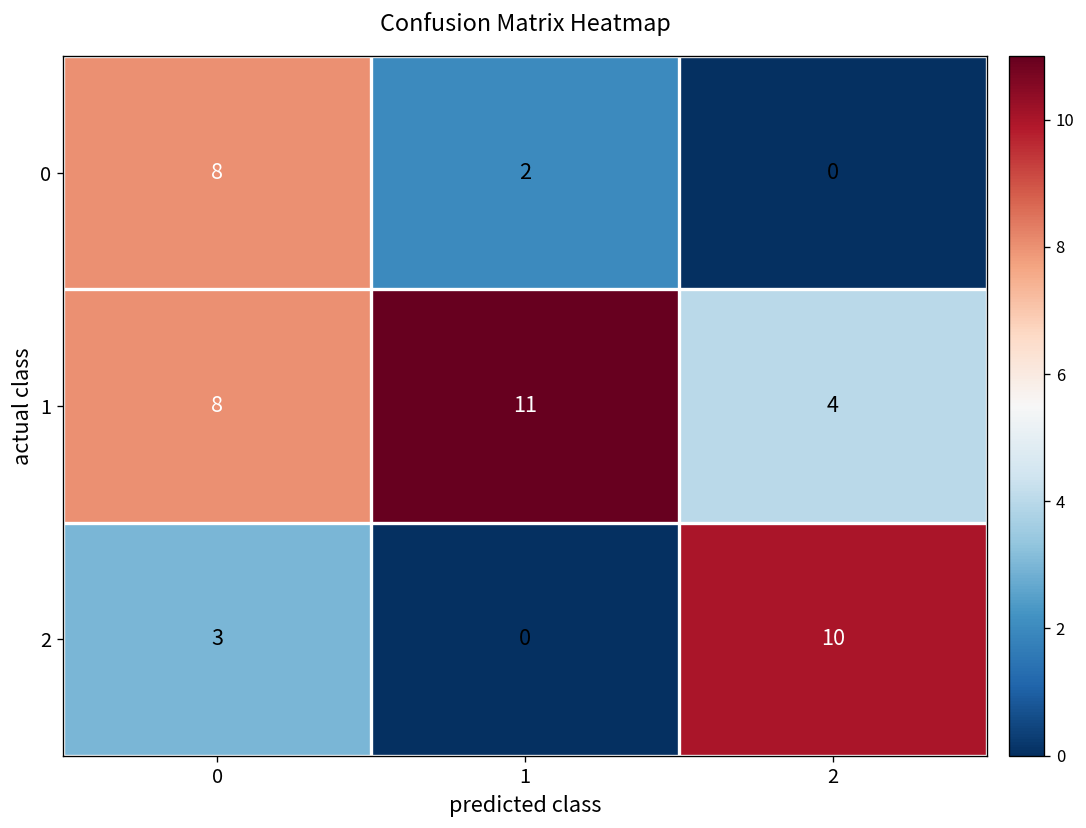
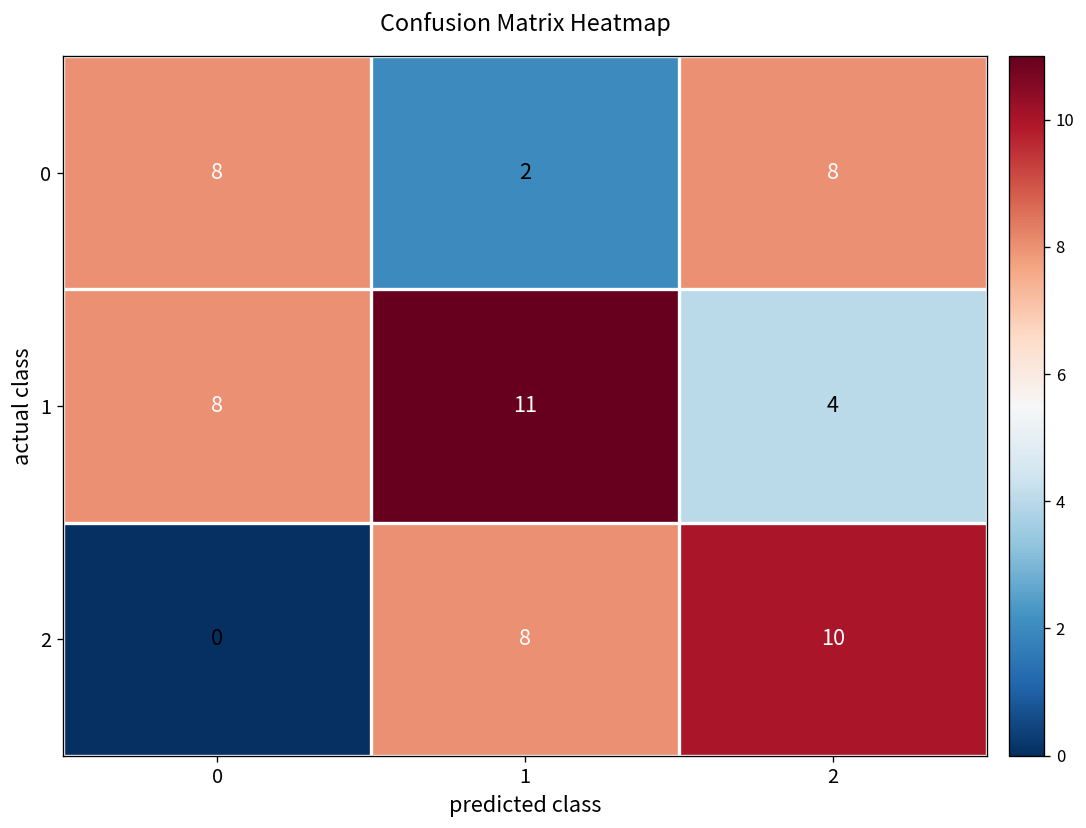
0, 2: 0 -> 8
2, 0: 3 -> 0
2, 1: 0 -> 8
